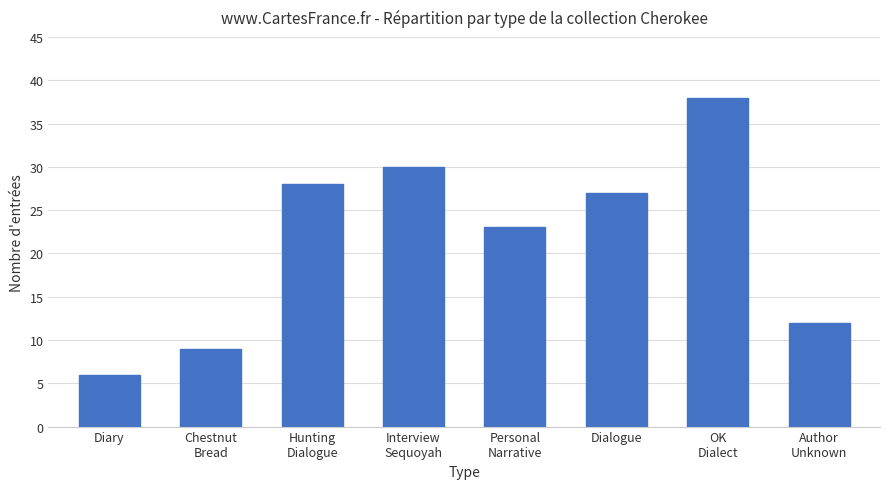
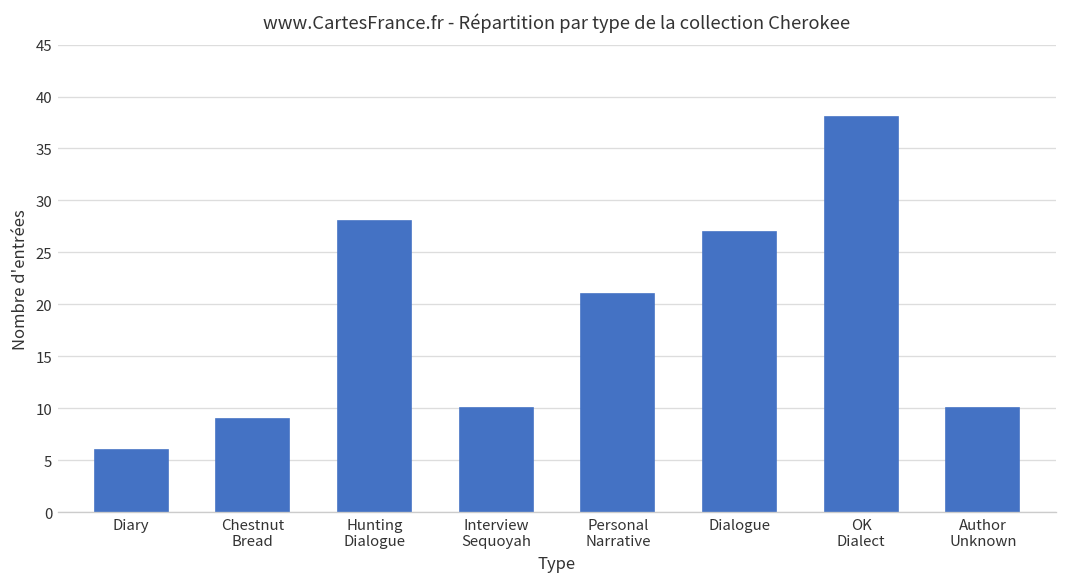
Interview Sequoyah: 30 -> 10
Personal Narrative: 23 -> 21
Author Unknown: 12 -> 10
